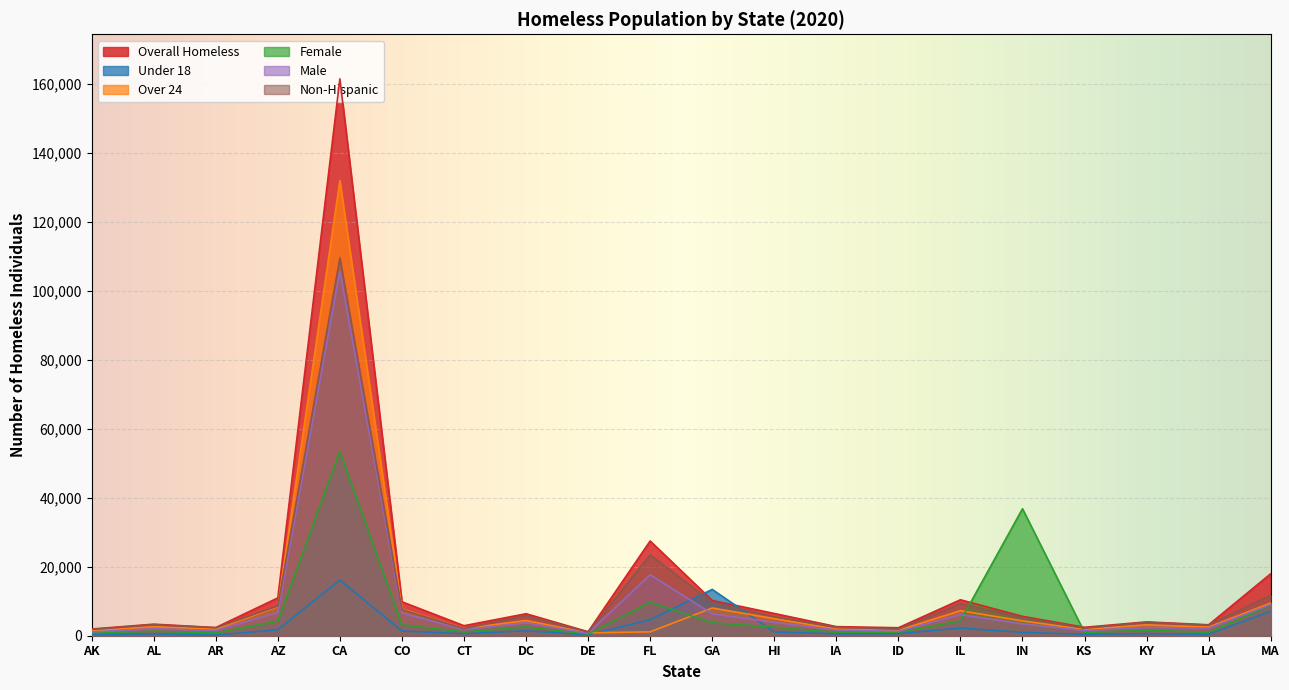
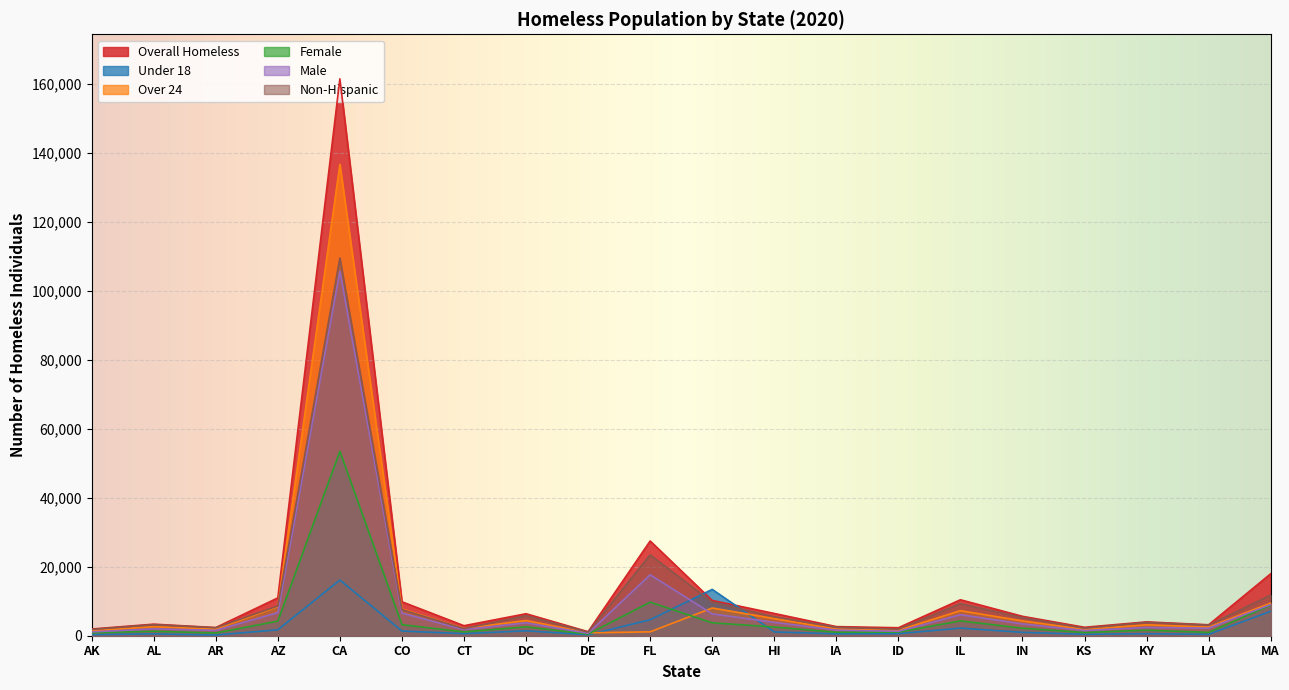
Over 24, CA: 132,000 -> 137,000
Female, IN: 37,000 -> 2,000
